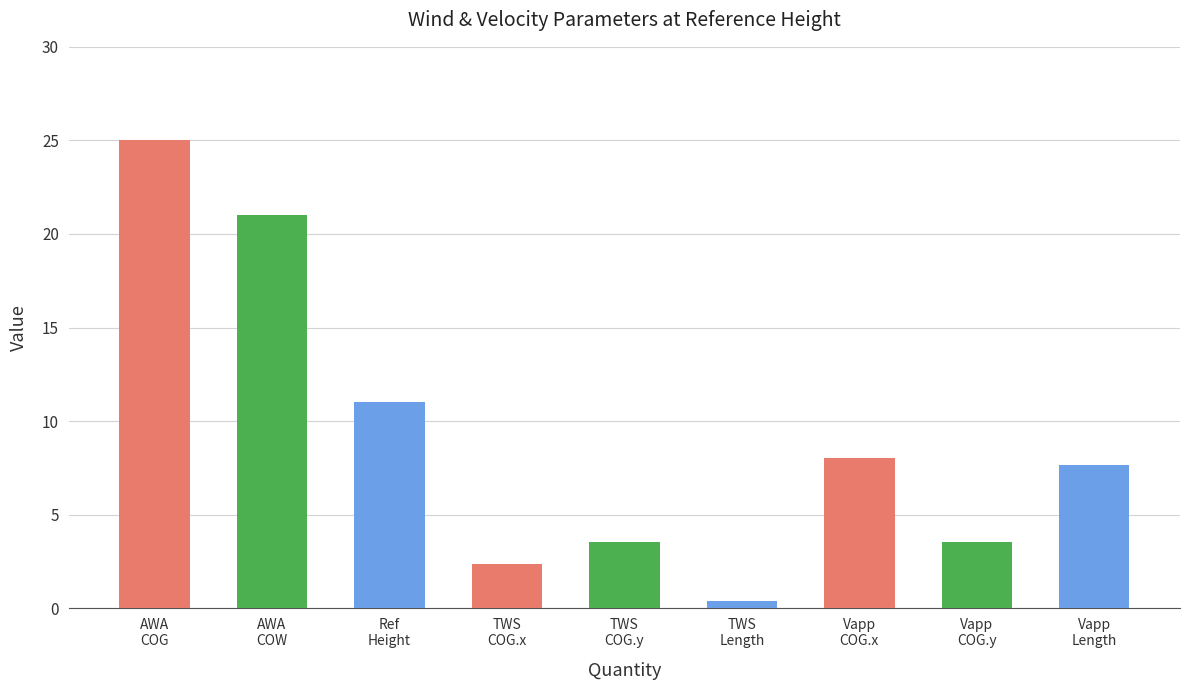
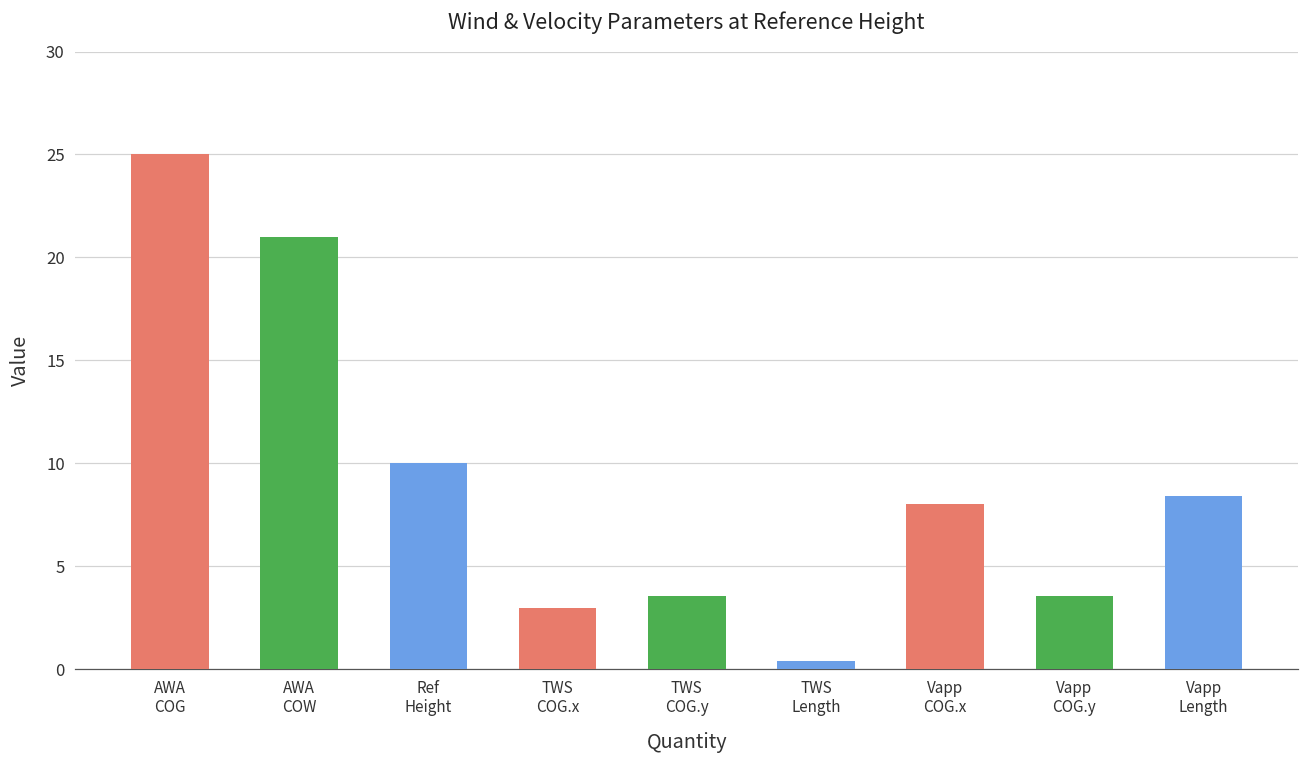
Ref Height: 11 -> 10
TWS COG.x: 2.4 -> 3.0
Vapp Length: 7.7 -> 8.4
